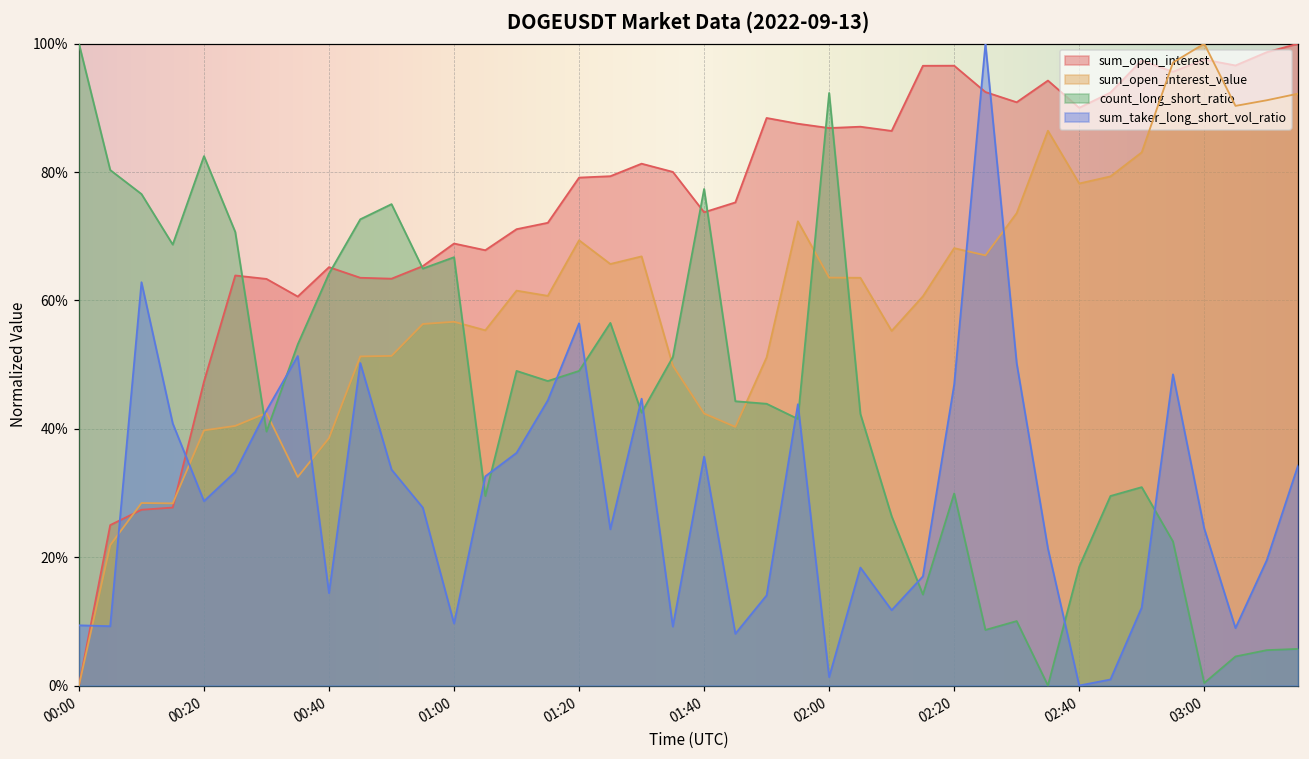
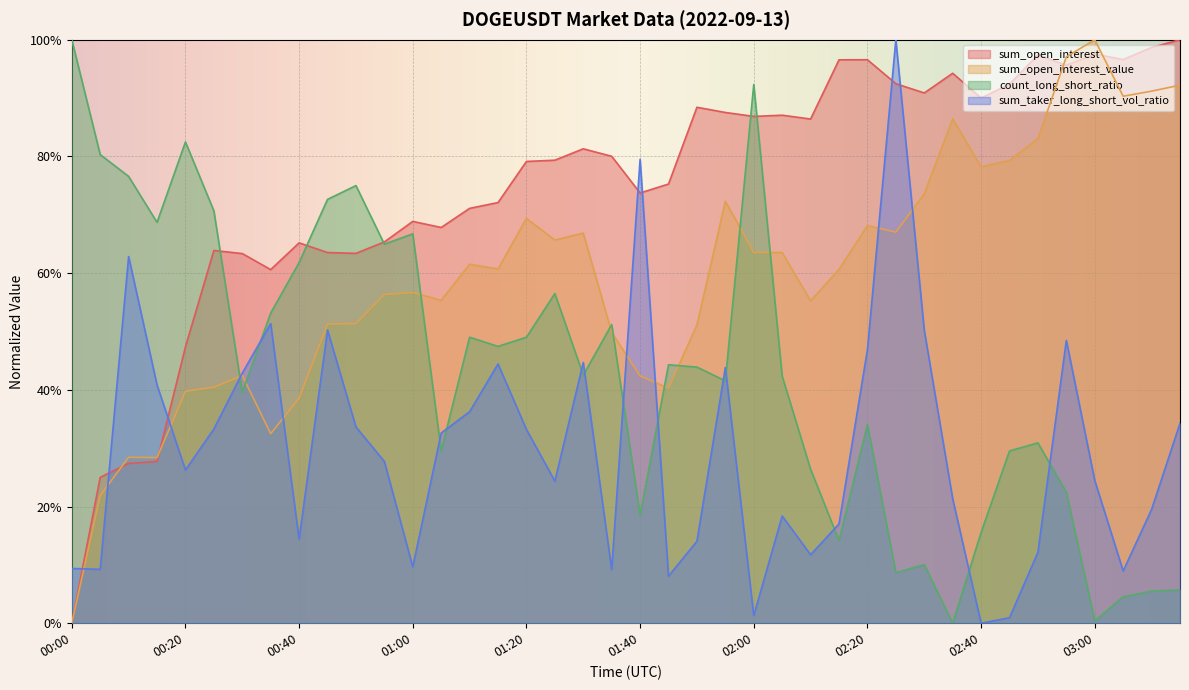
sum_taker_long_short_vol_ratio, 00:20: 29% -> 26%
count_long_short_ratio, 00:40: 64% -> 62%
sum_taker_long_short_vol_ratio, 01:20: 56% -> 33%
count_long_short_ratio, 01:40: 77% -> 19%
sum_taker_long_short_vol_ratio, 01:40: 36% -> 79%
count_long_short_ratio, 02:20: 30% -> 34%
count_long_short_ratio, 02:40: 19% -> 16%
